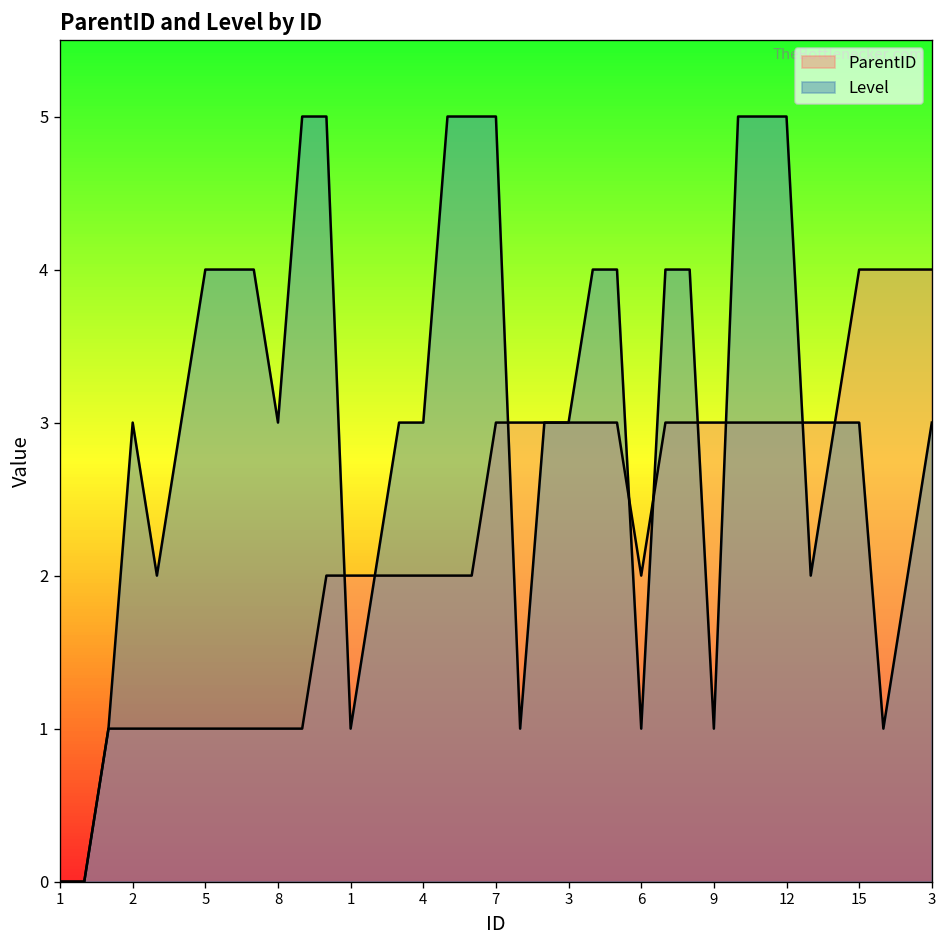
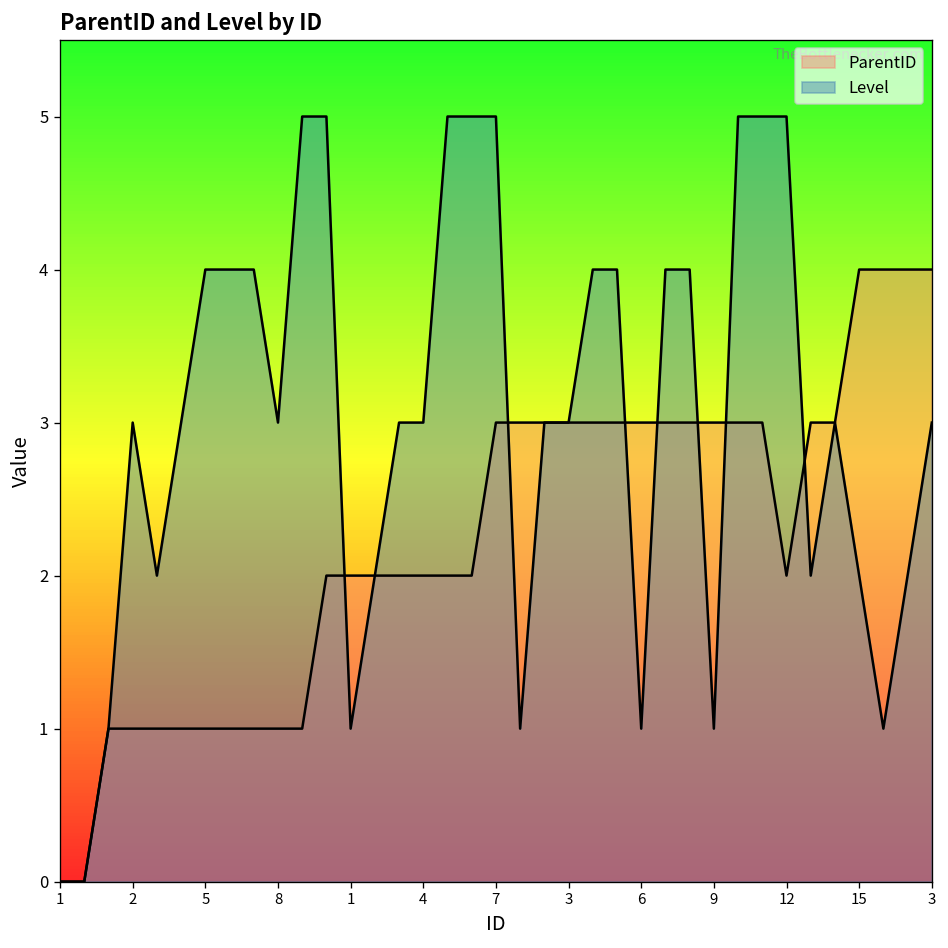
ParentID, 6: 2 -> 3
ParentID, 12: 3 -> 2
Level, 15: 3 -> 2
